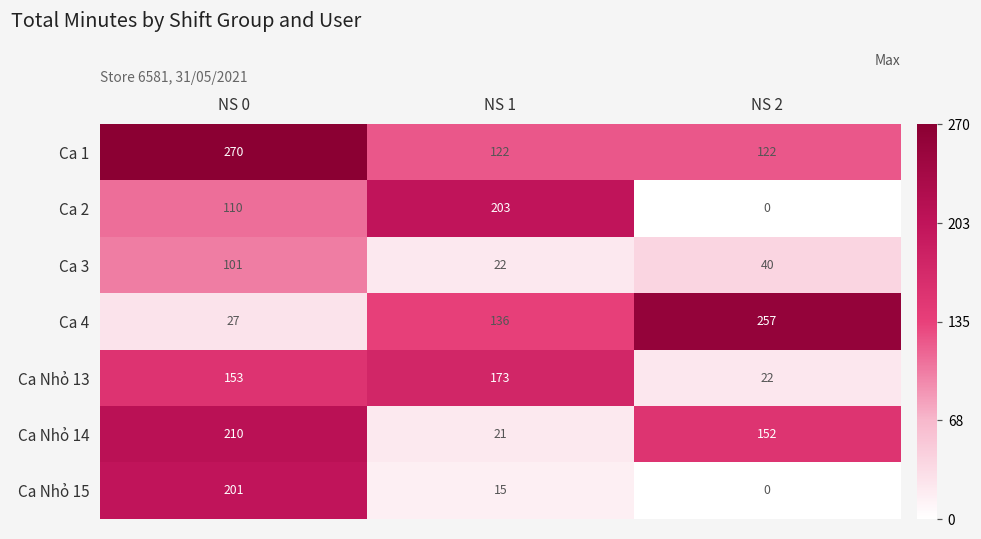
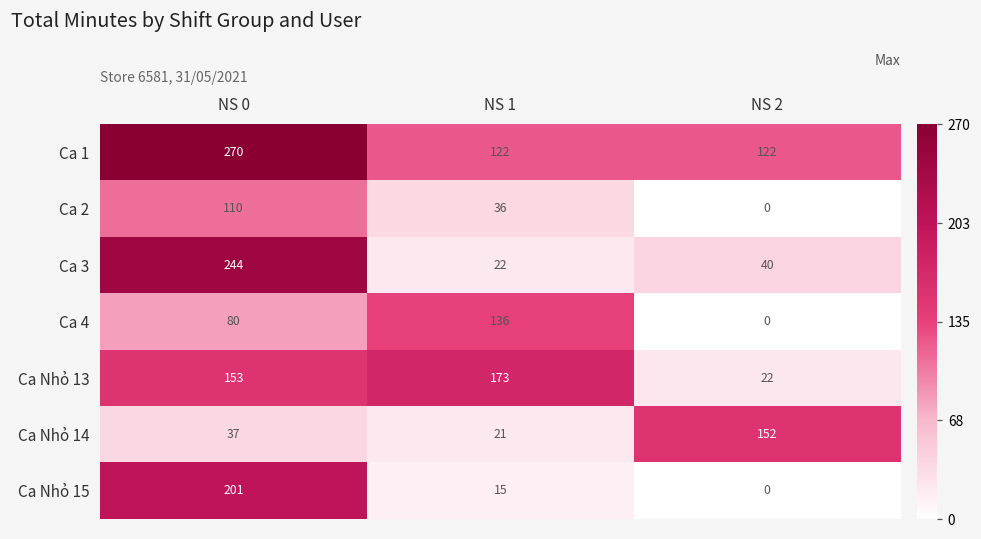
Ca 2, NS 1: 203 -> 36
Ca 3, NS 0: 101 -> 244
Ca 4, NS 0: 27 -> 80
Ca 4, NS 2: 257 -> 0
Ca Nhỏ 14, NS 0: 210 -> 37
